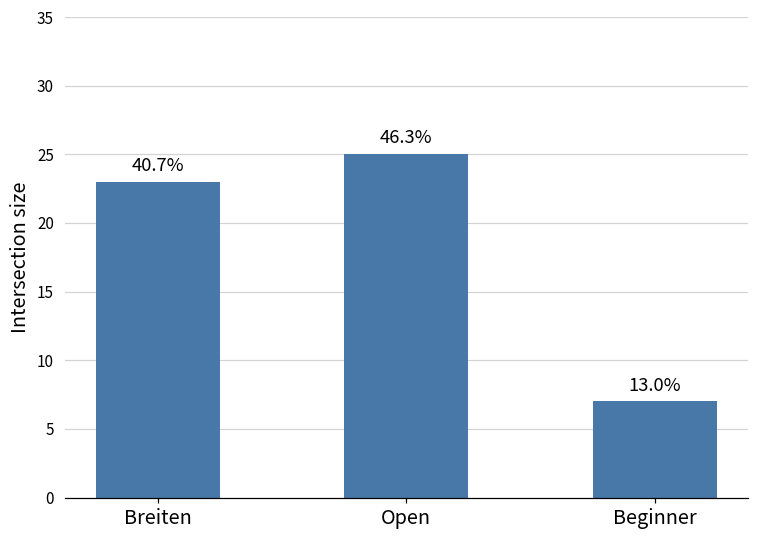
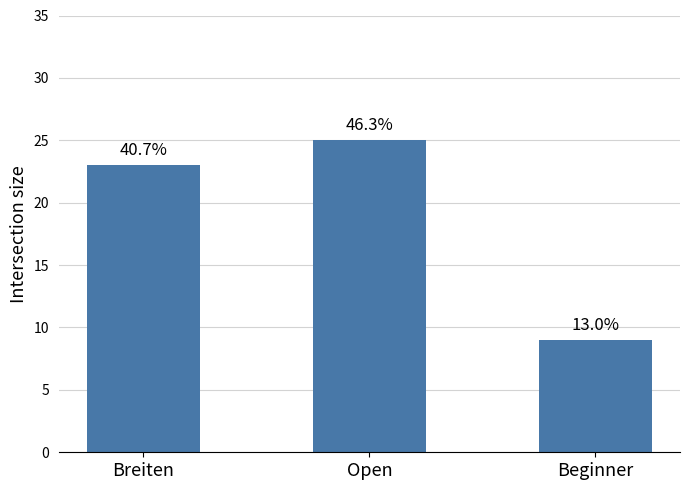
Beginner: 7 -> 9
